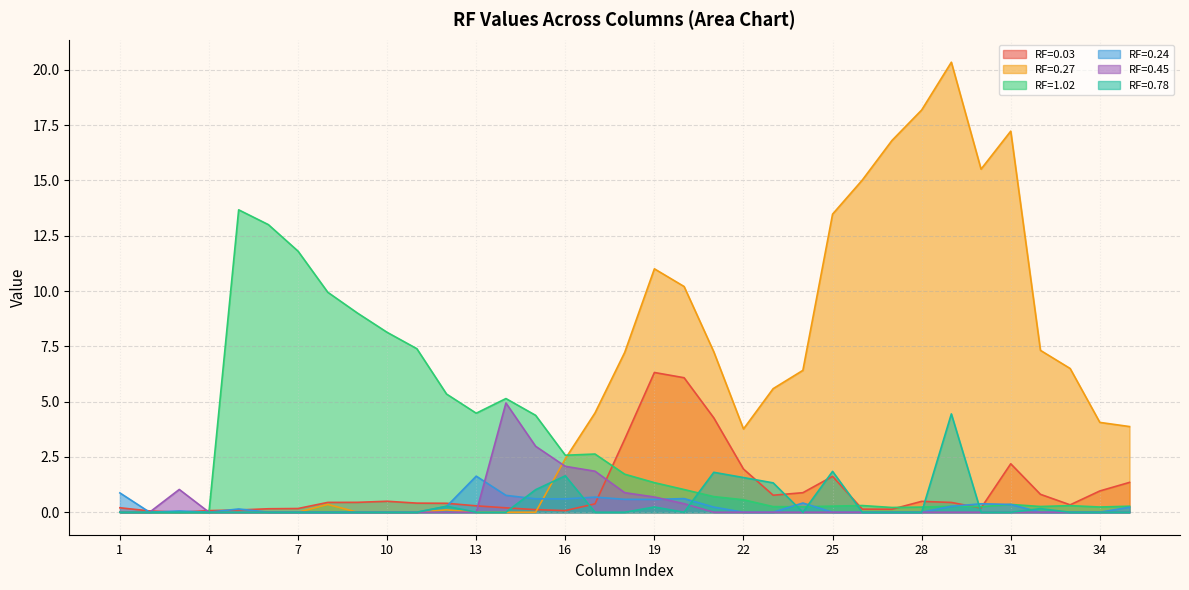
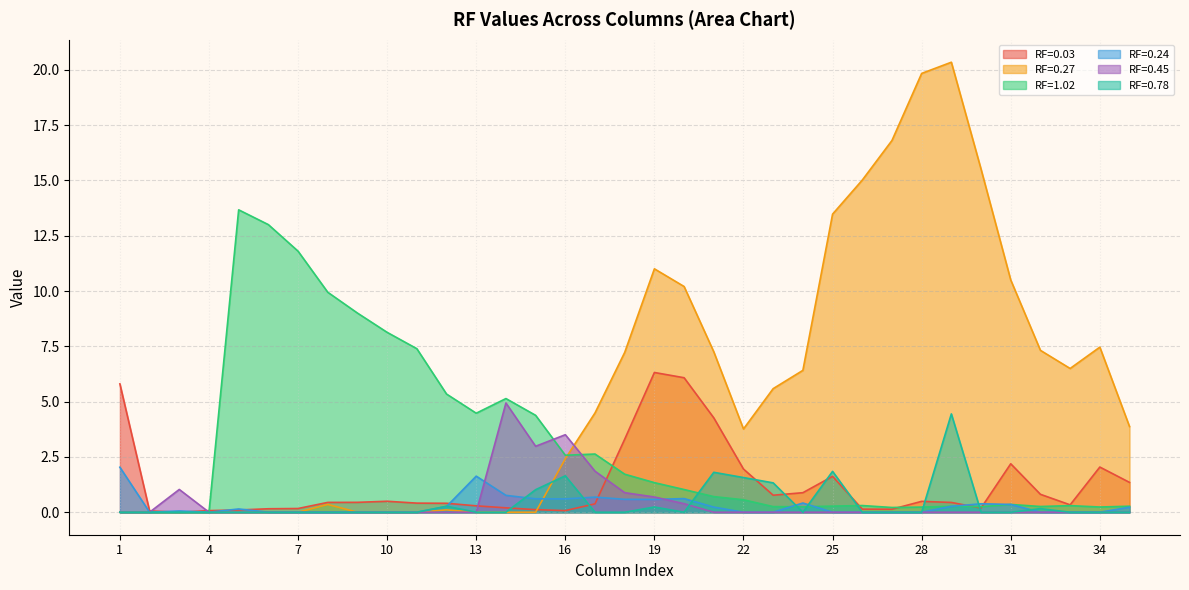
RF=0.03, 1: 0.2 -> 5.8
RF=0.24, 1: 0.9 -> 2.0
RF=0.45, 16: 2.1 -> 3.5
RF=0.27, 28: 18.2 -> 19.8
RF=0.27, 31: 17.2 -> 10.5
RF=0.03, 34: 1.0 -> 2.0
RF=0.27, 34: 4.1 -> 7.5
